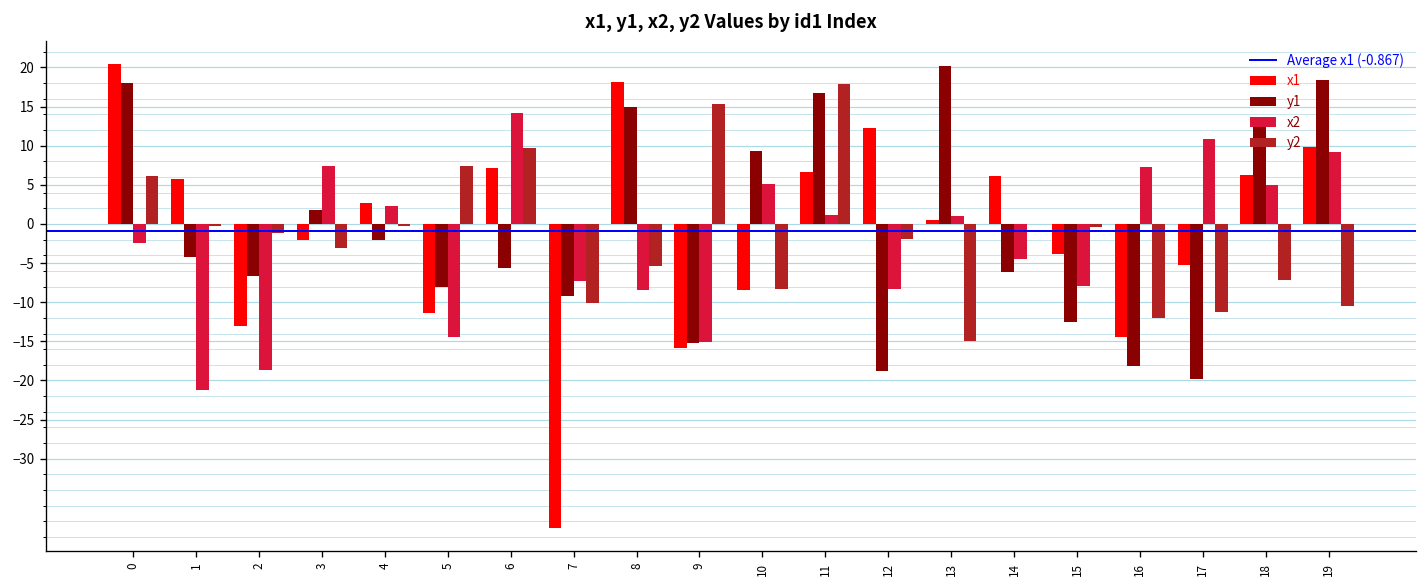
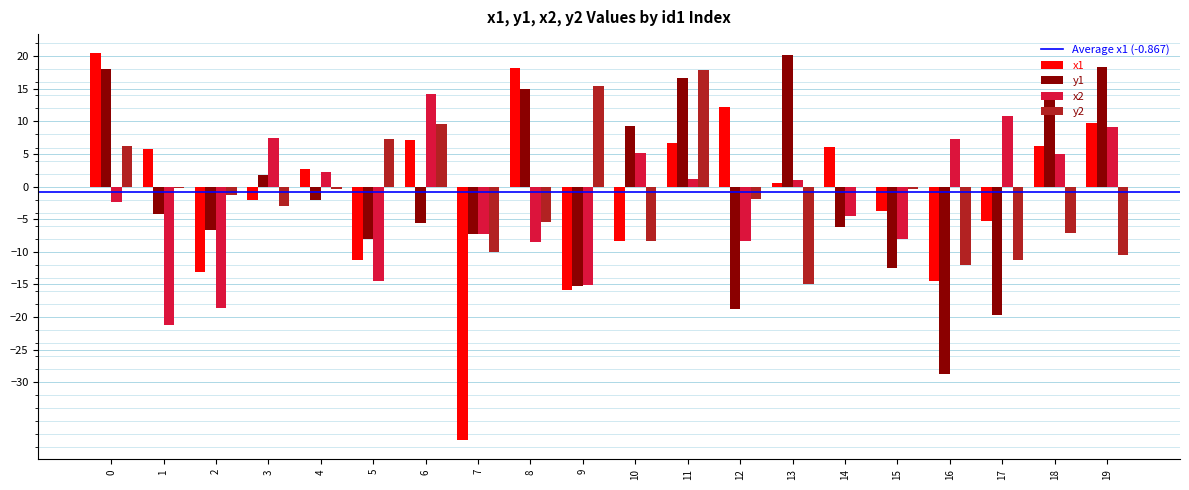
y1, 7: -9 -> -7
y1, 16: -18 -> -29
